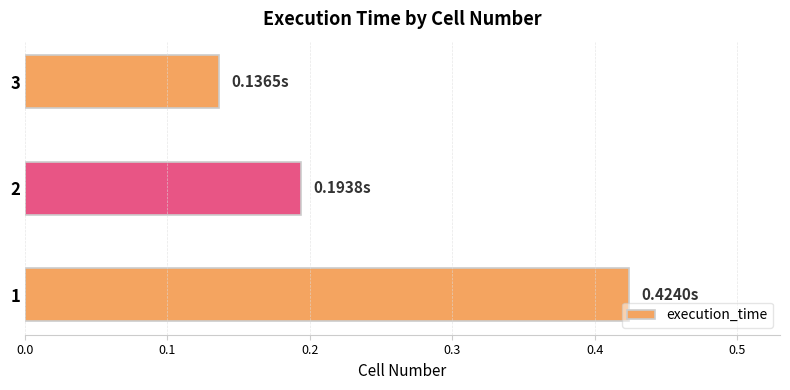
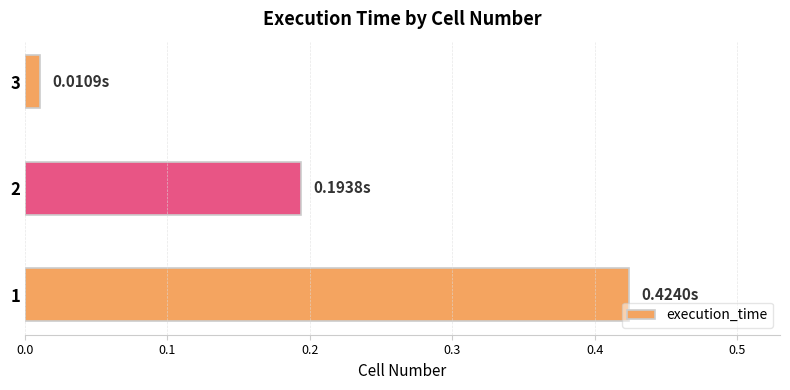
3: 0.1365s -> 0.0109s
